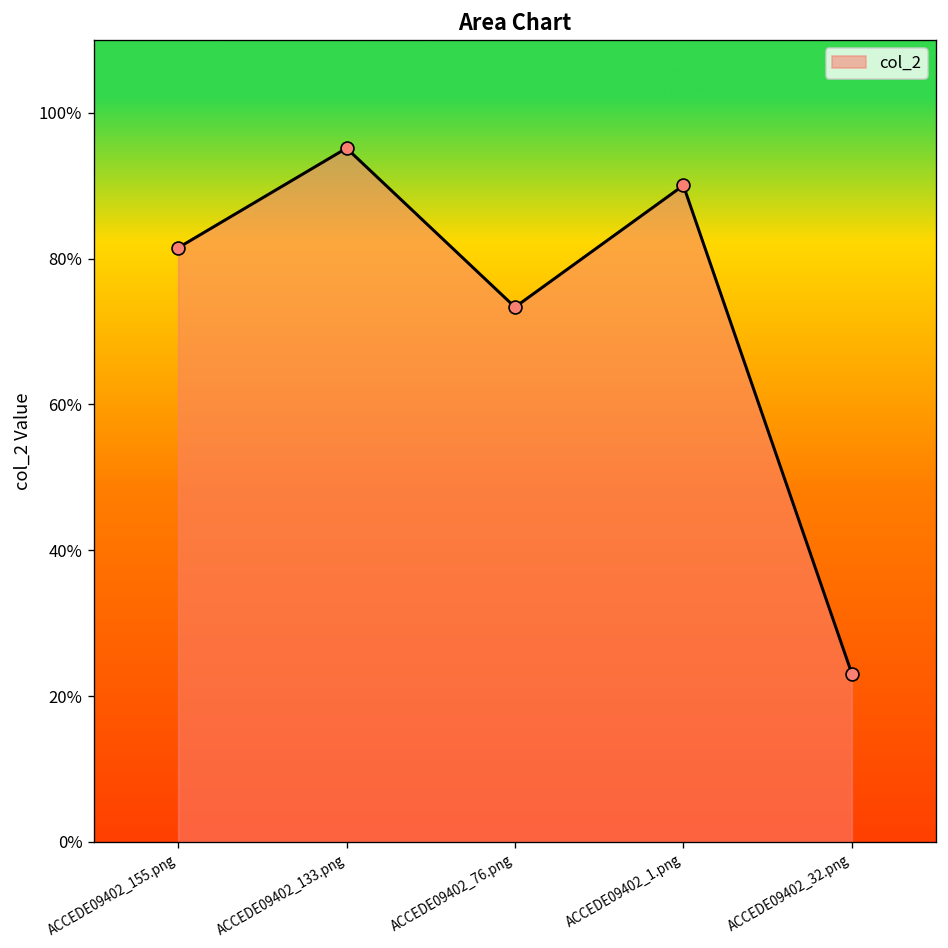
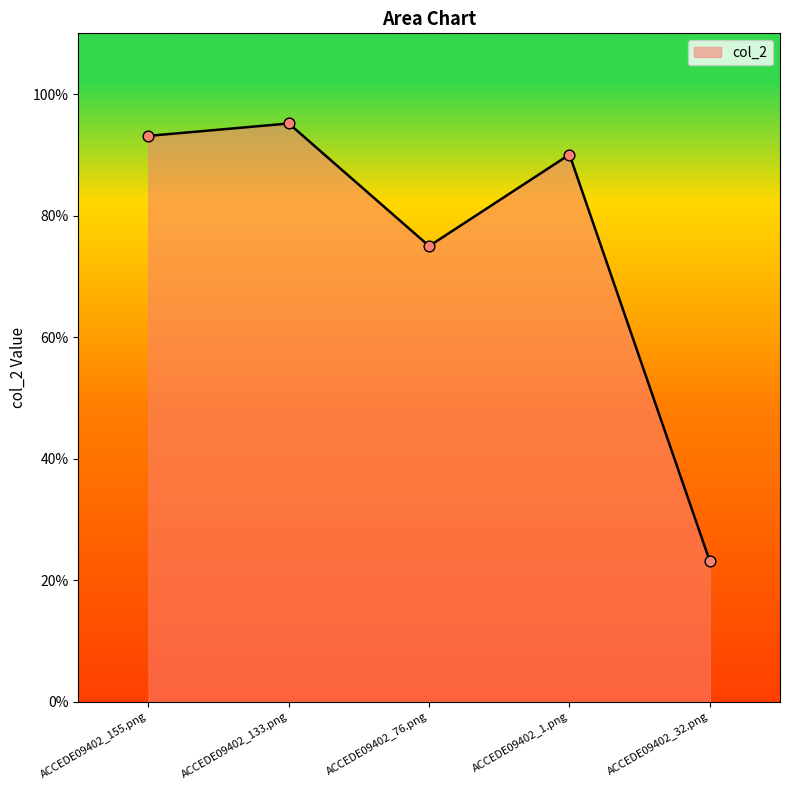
ACCEDE09402_155.png: 81% -> 93%
ACCEDE09402_76.png: 73% -> 75%
